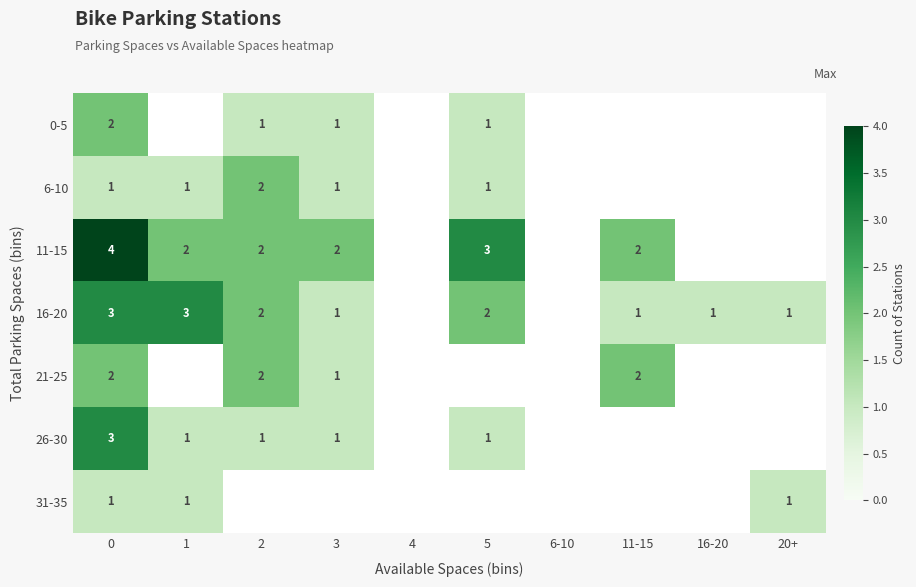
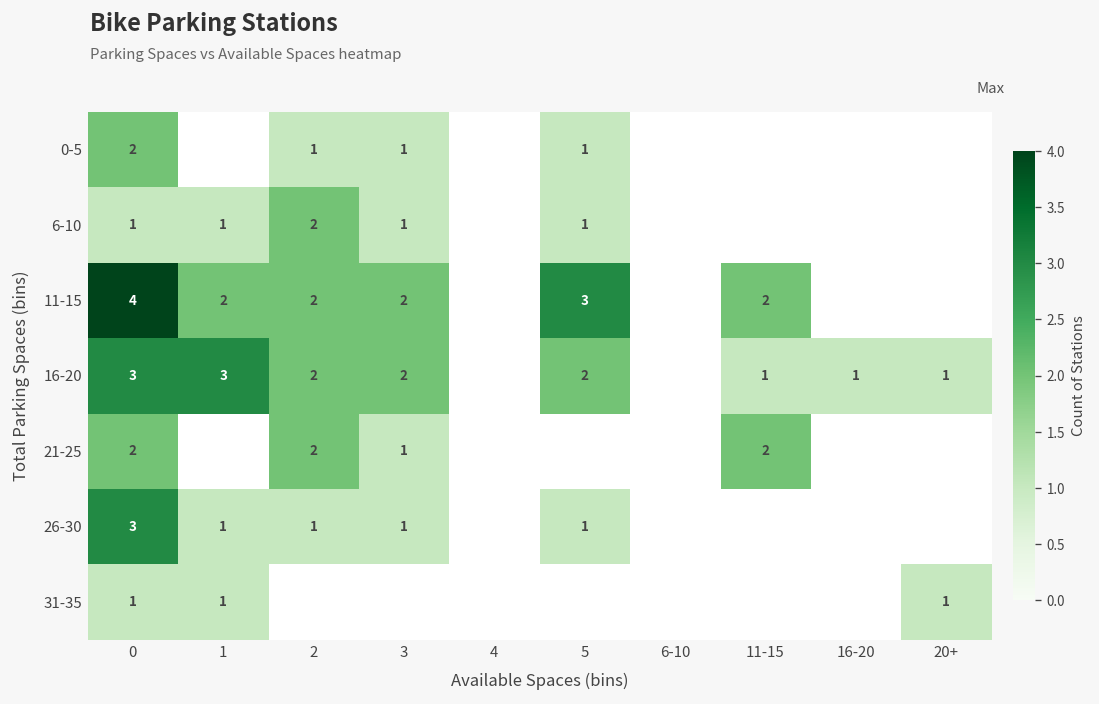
16-20, 3: 1 -> 2
